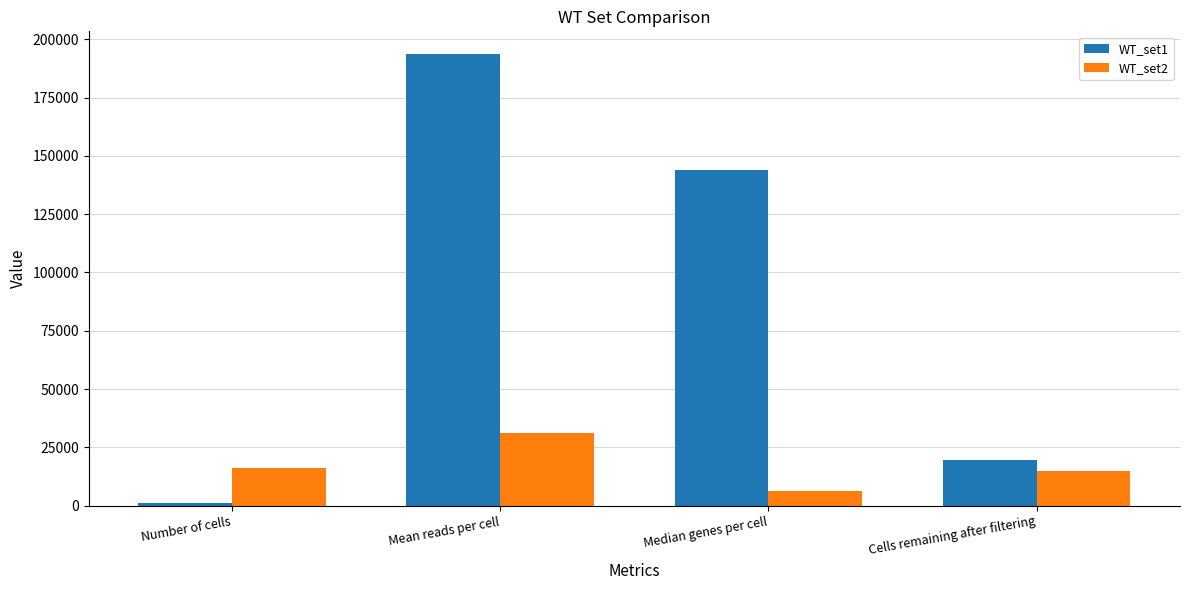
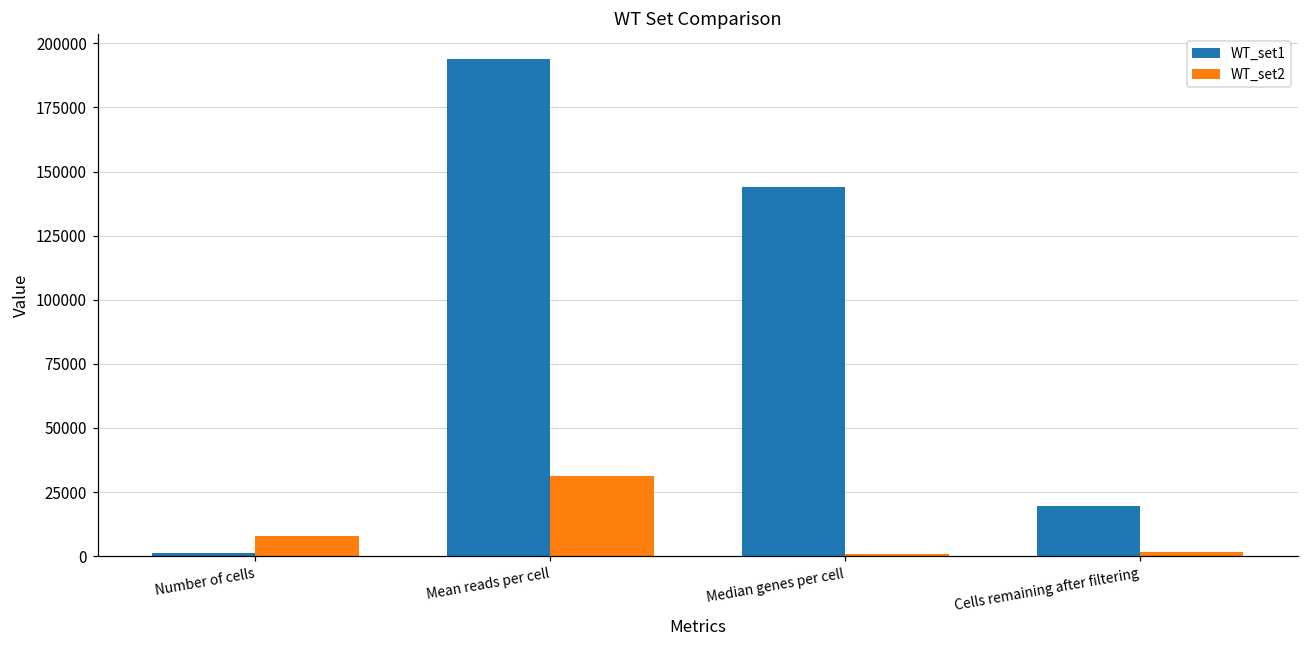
WT_set2, Number of cells: 16000 -> 8000
WT_set2, Median genes per cell: 6000 -> 1000
WT_set2, Cells remaining after filtering: 15000 -> 1000
